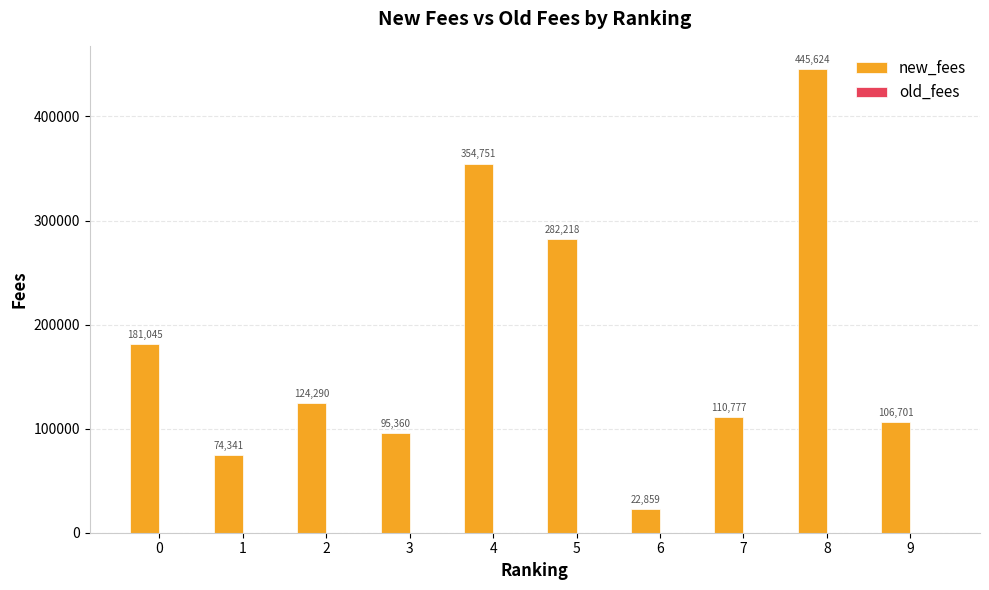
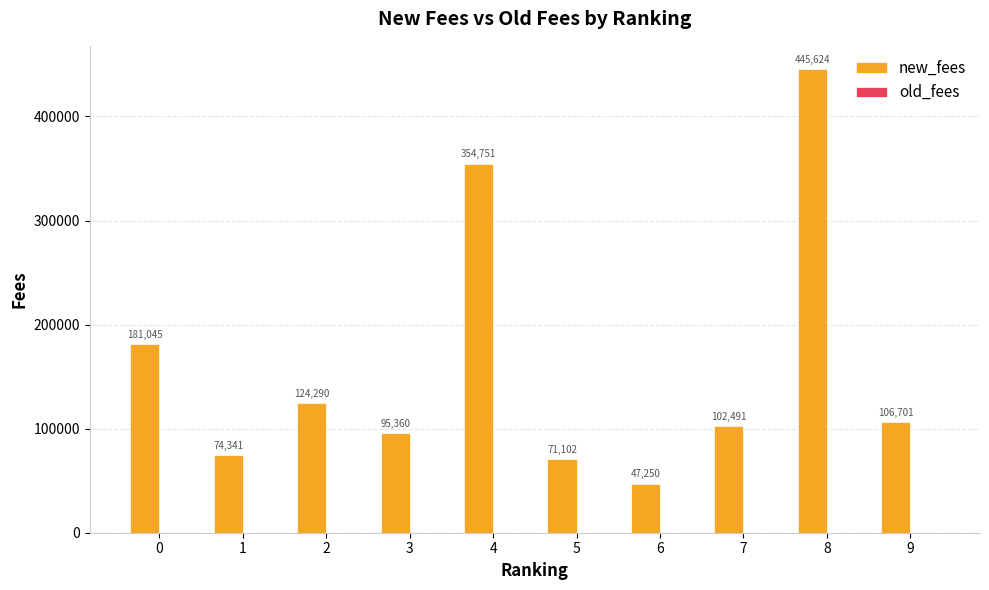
new_fees, 5: 282,218 -> 71,102
new_fees, 6: 22,859 -> 47,250
new_fees, 7: 110,777 -> 102,491
